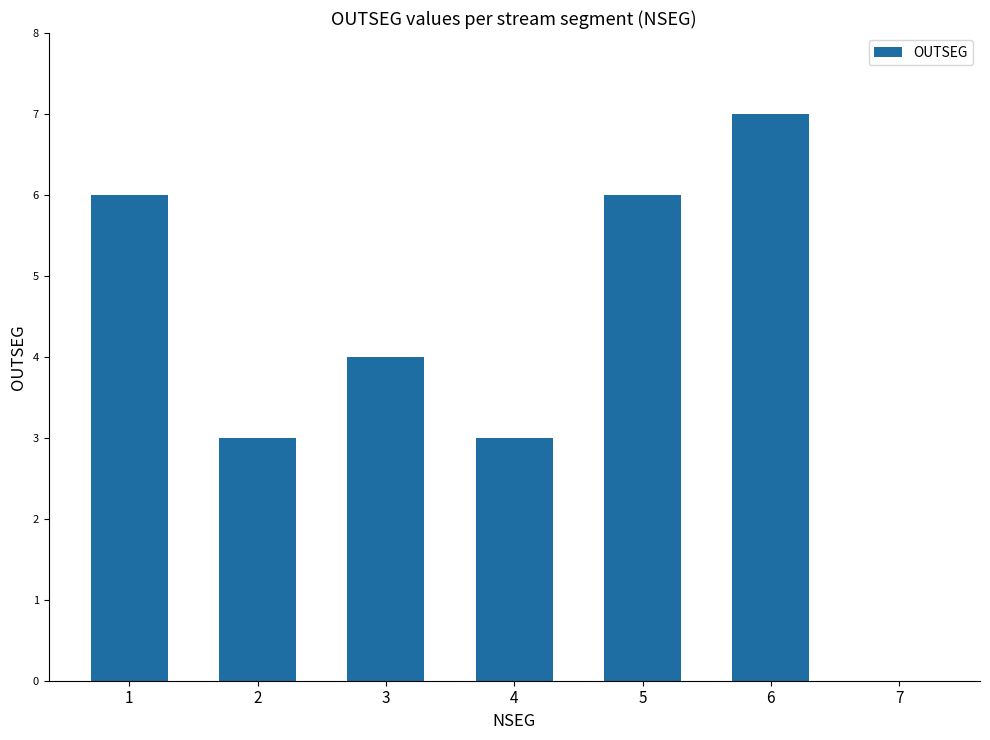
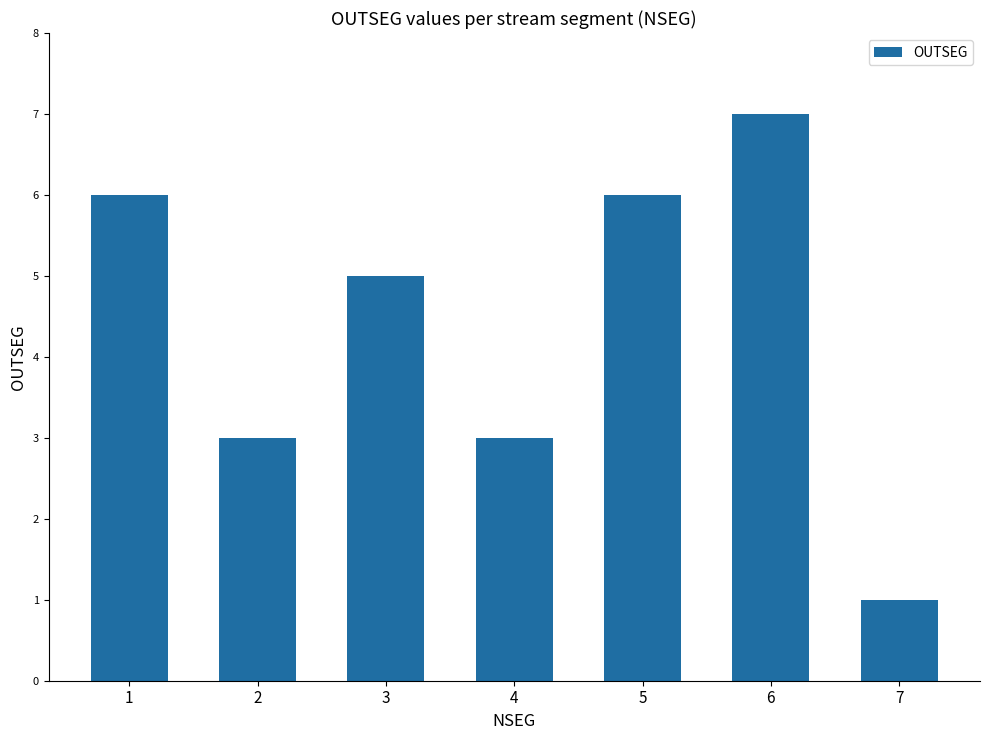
3: 4 -> 5
7: 0 -> 1
